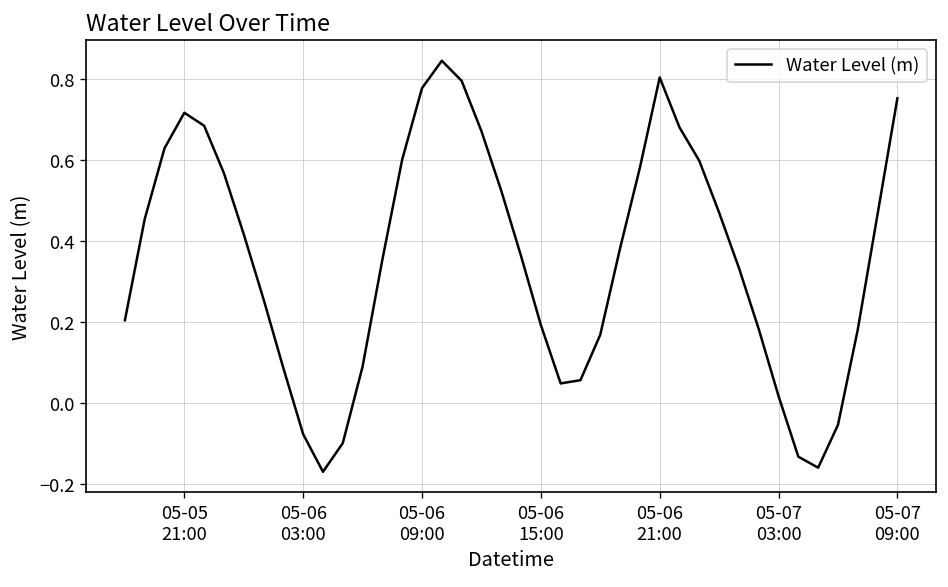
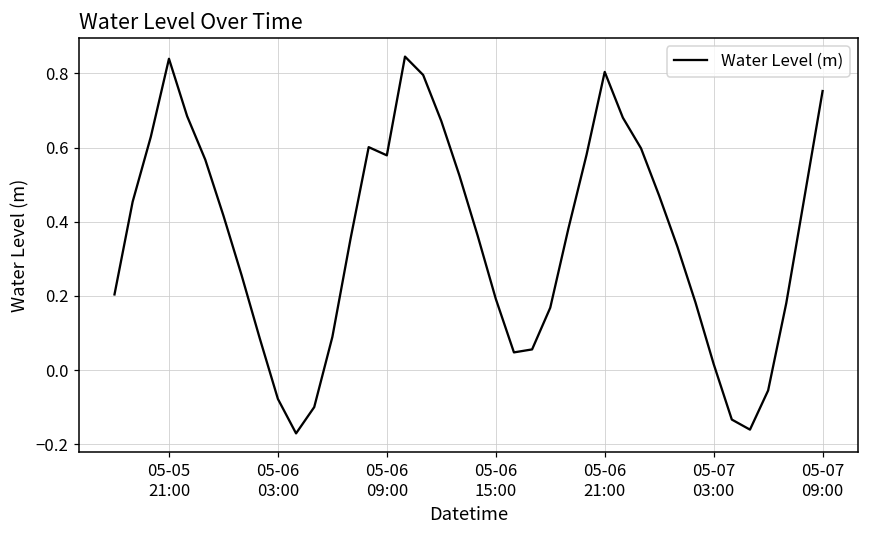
05-05 21:00: 0.72 -> 0.84
05-06 09:00: 0.78 -> 0.58
